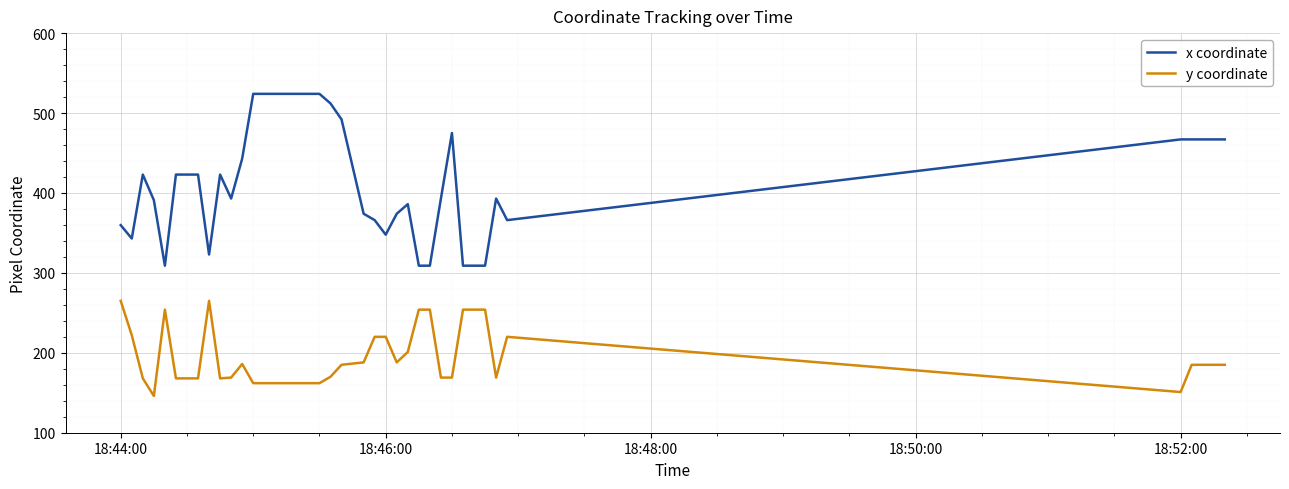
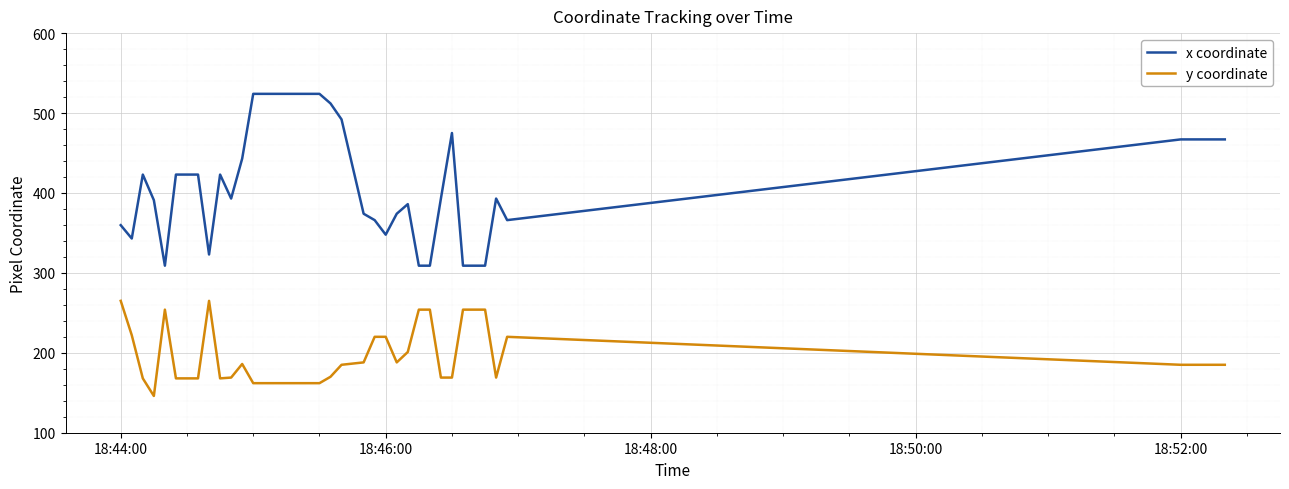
y coordinate, 18:52:00: 150 -> 190
